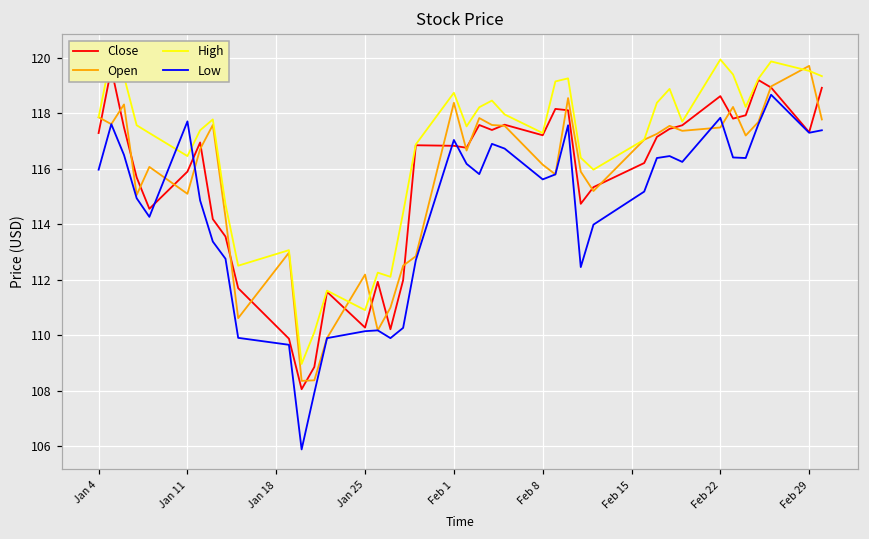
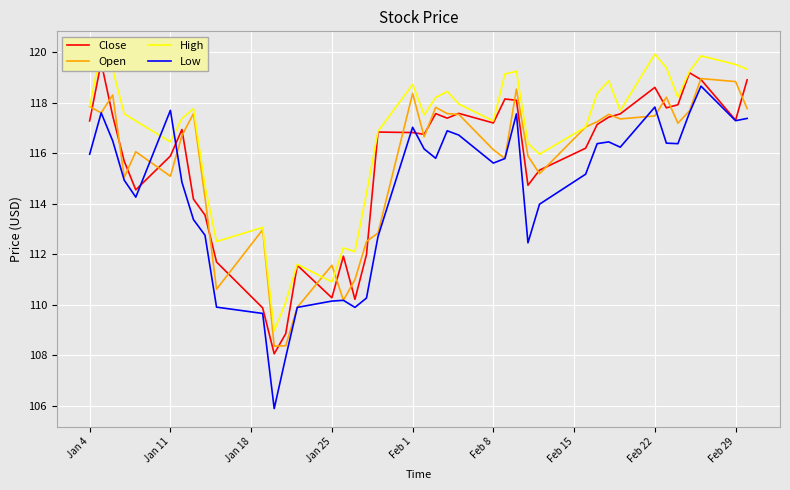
Open, Jan 25: 112.2 -> 111.6
Open, Feb 29: 119.7 -> 118.8
